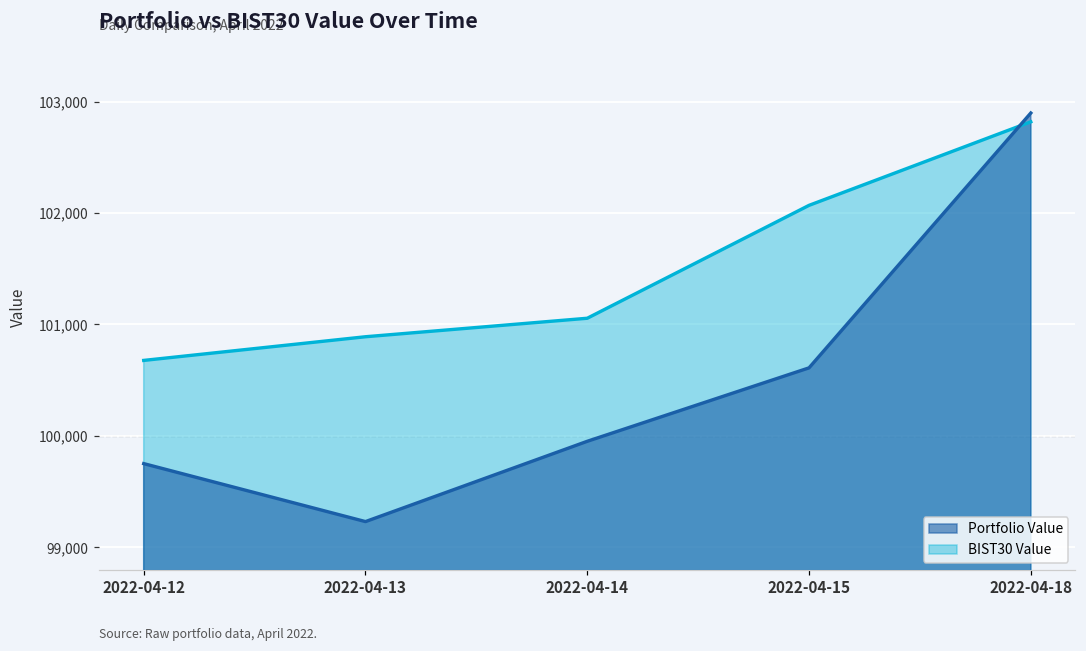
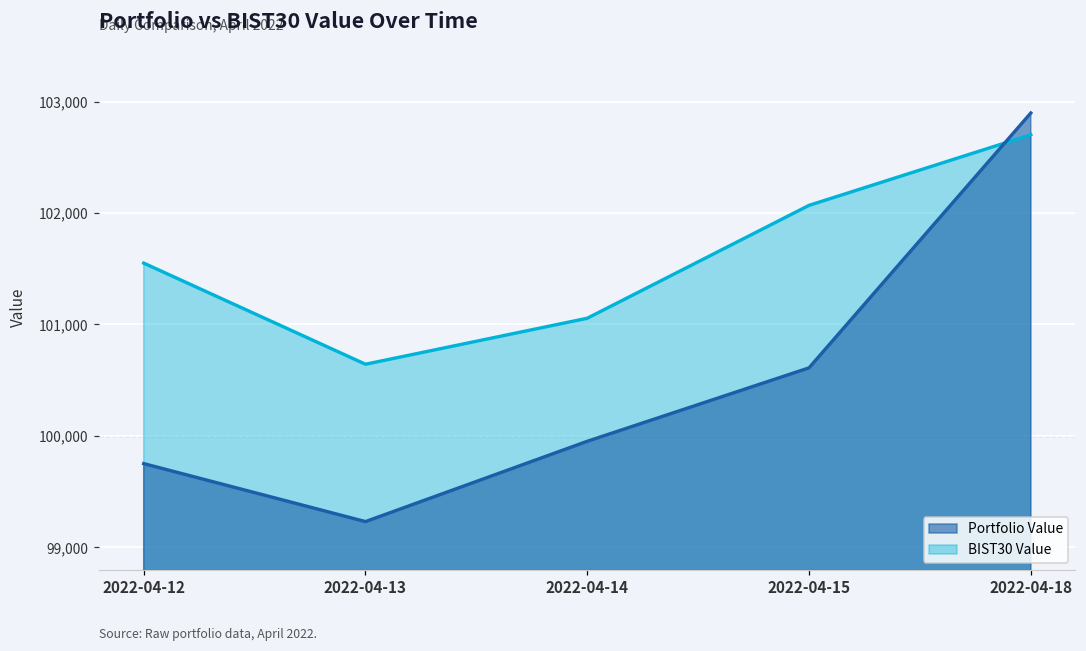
BIST30 Value, 2022-04-12: 100,680 -> 101,550
BIST30 Value, 2022-04-13: 100,890 -> 100,640
BIST30 Value, 2022-04-18: 102,820 -> 102,700
